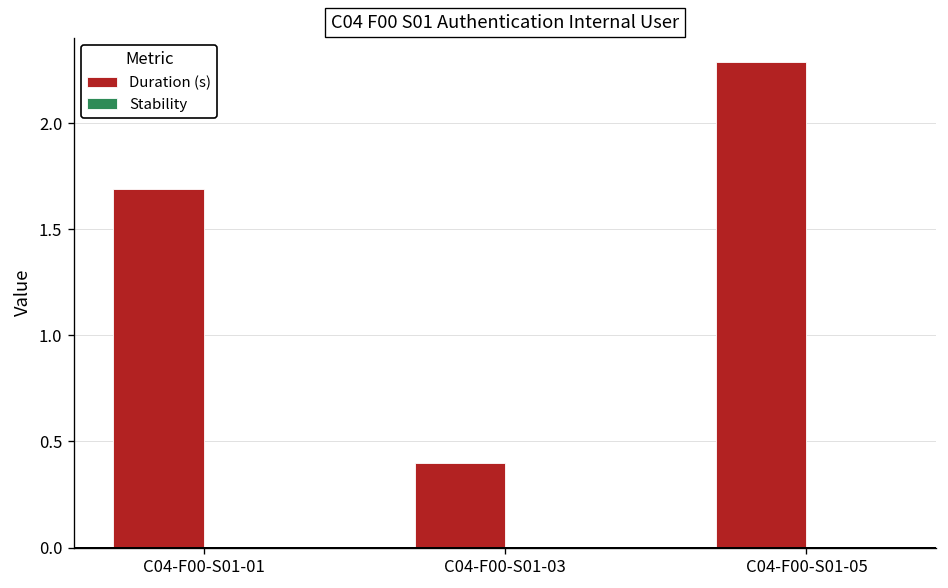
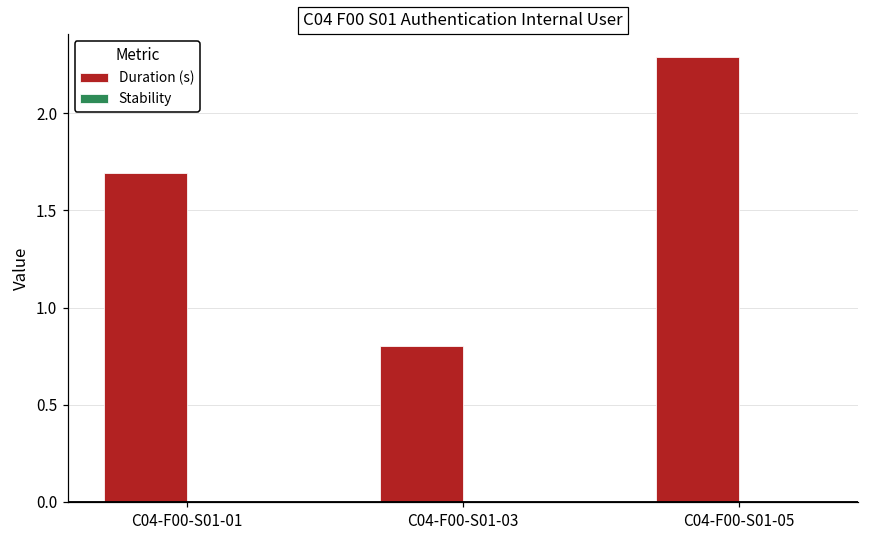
Duration (s), C04-F00-S01-03: 0.4 -> 0.8
